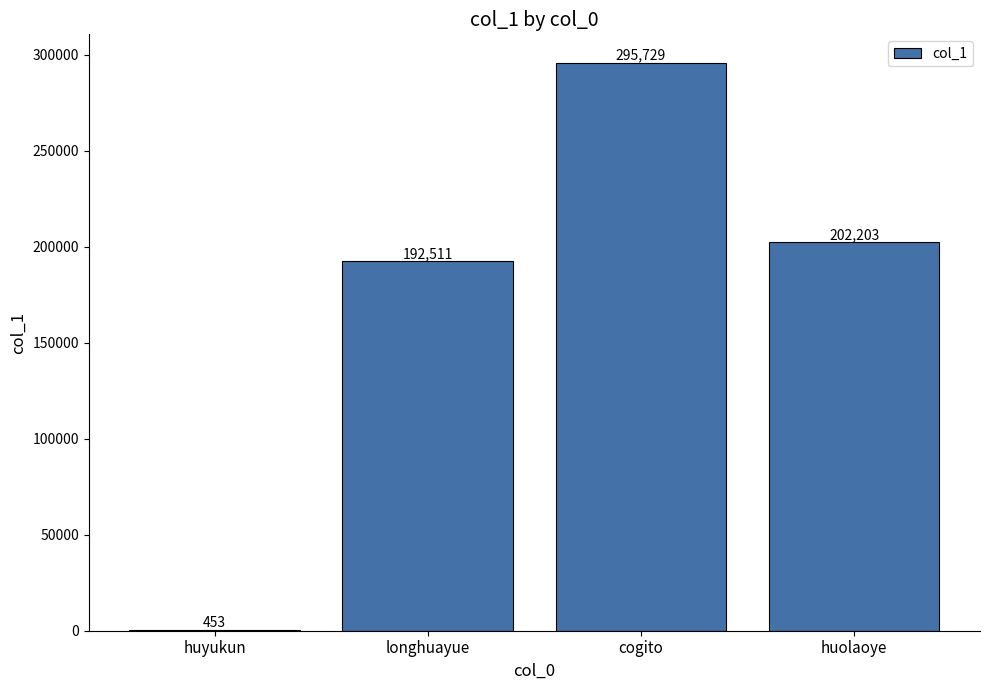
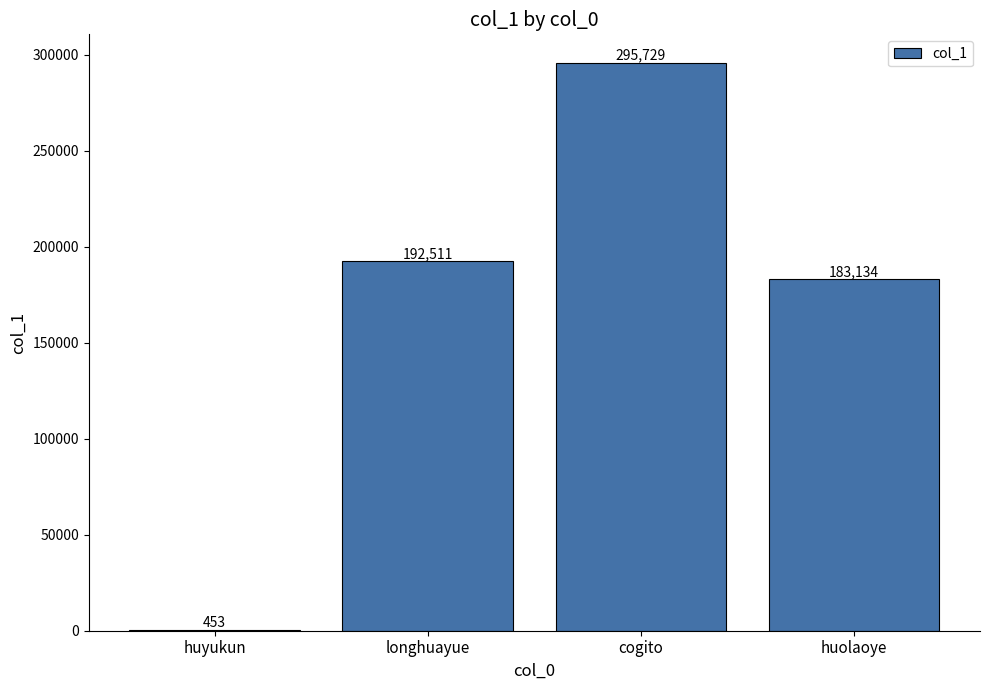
huolaoye: 202,203 -> 183,134
